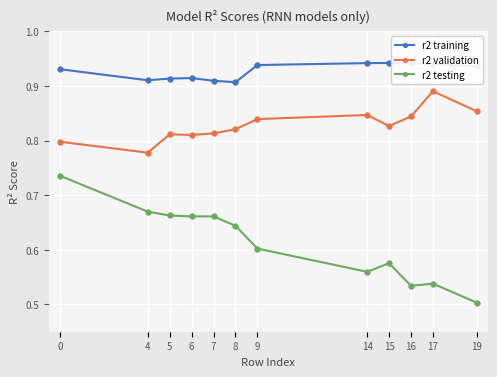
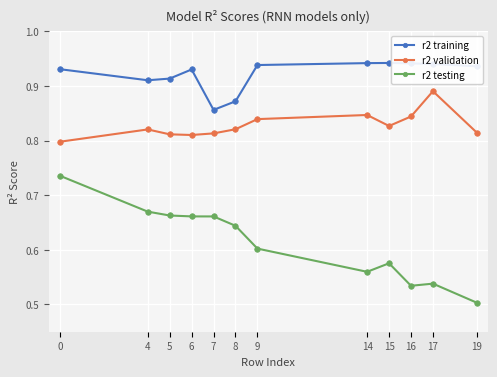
r2 validation, 4: 0.78 -> 0.82
r2 training, 6: 0.91 -> 0.93
r2 training, 7: 0.91 -> 0.86
r2 training, 8: 0.91 -> 0.87
r2 validation, 19: 0.85 -> 0.81
